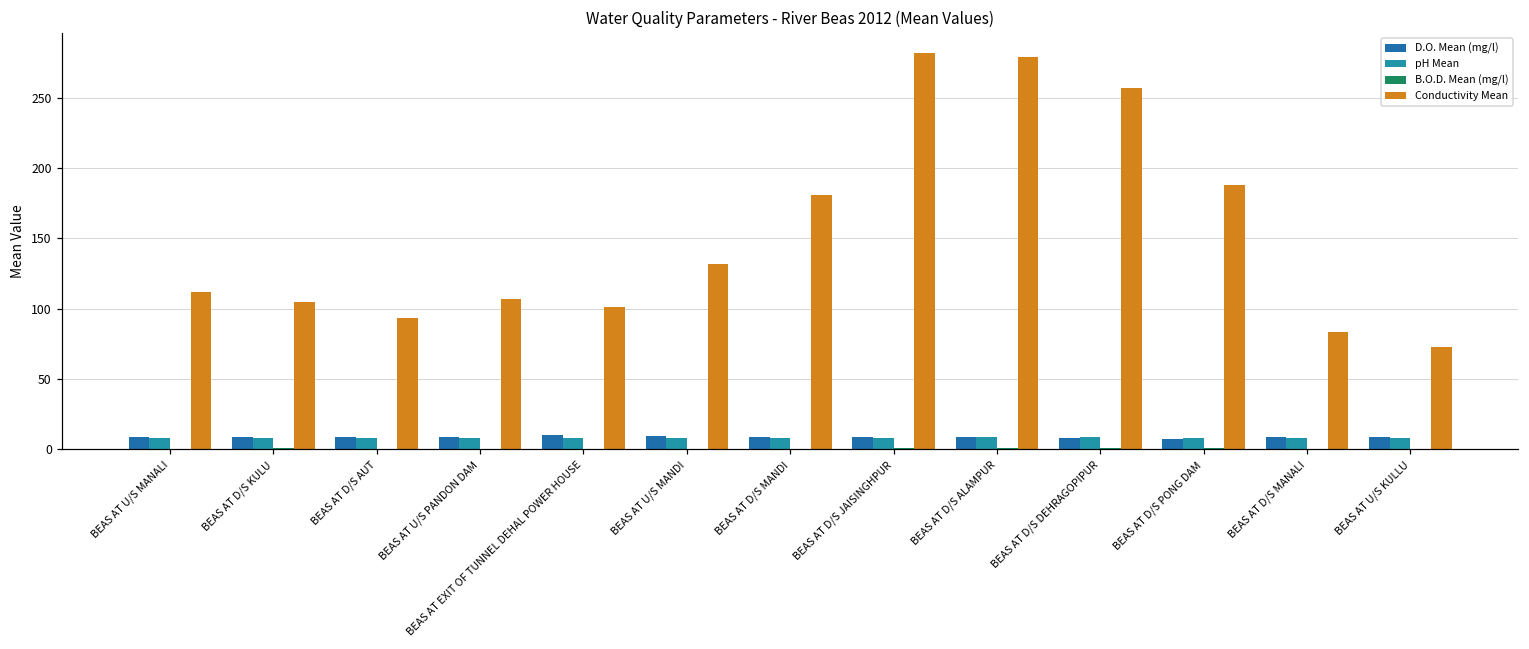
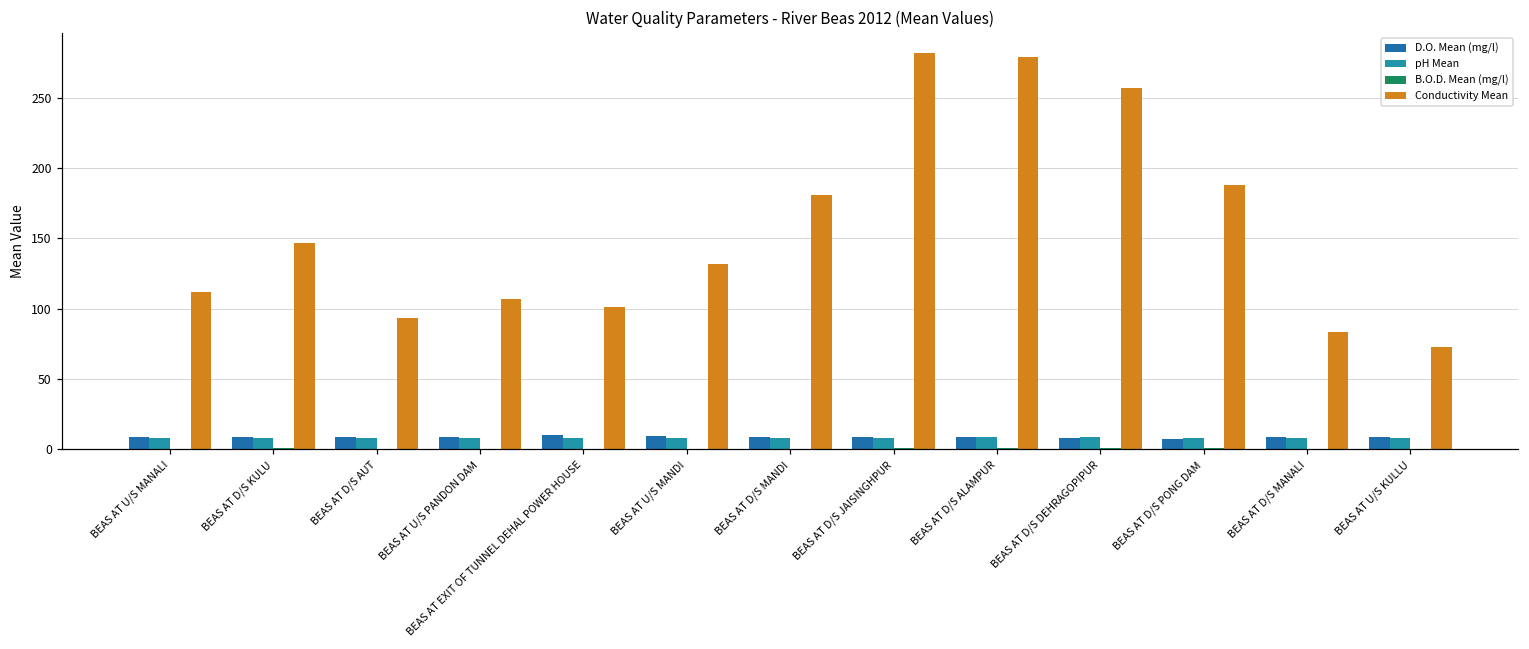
Conductivity Mean, BEAS AT D/S KULU: 105 -> 147
